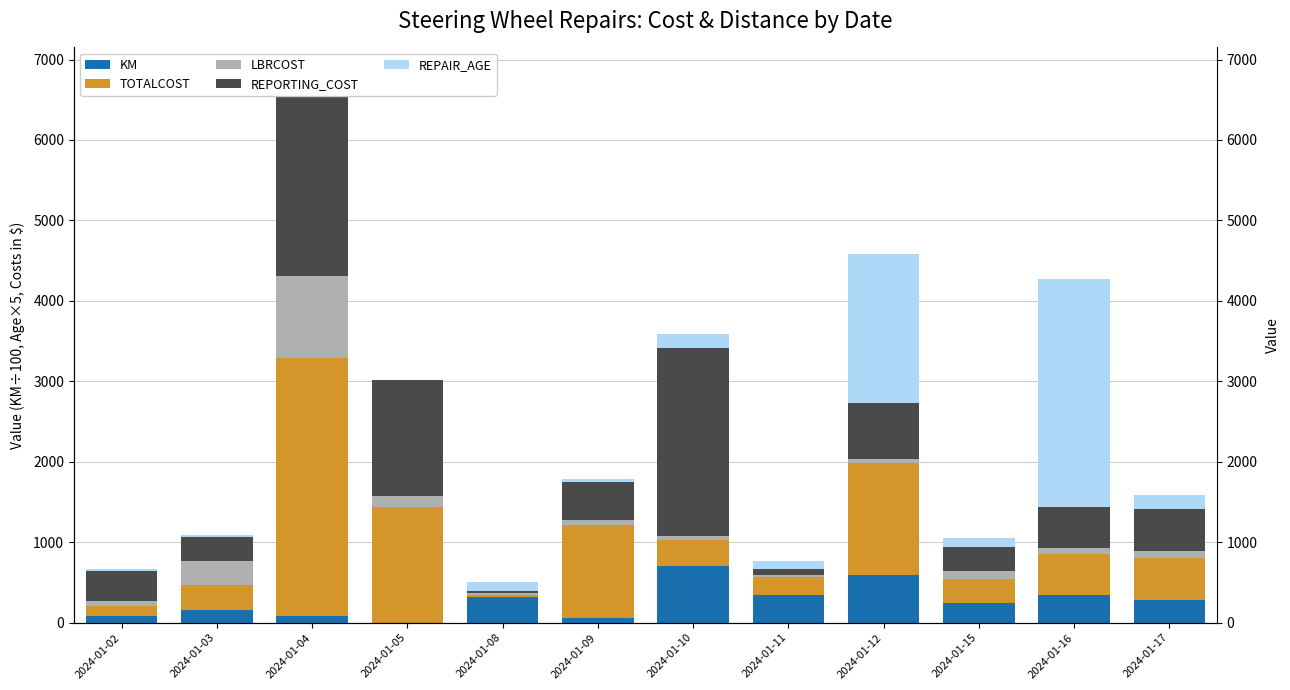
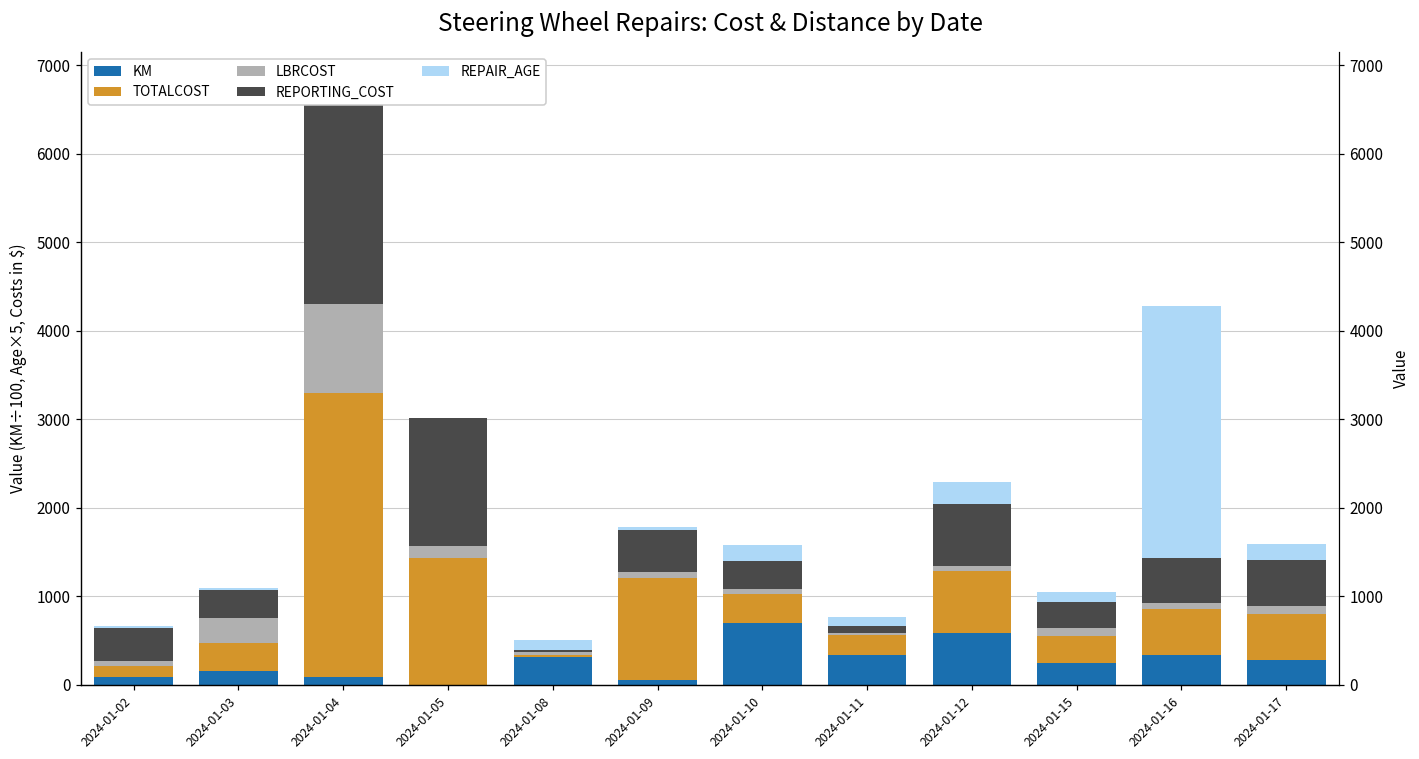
REPORTING_COST, 2024-01-10: 2300 -> 300
TOTALCOST, 2024-01-12: 1400 -> 700
REPAIR_AGE, 2024-01-12: 1900 -> 300
